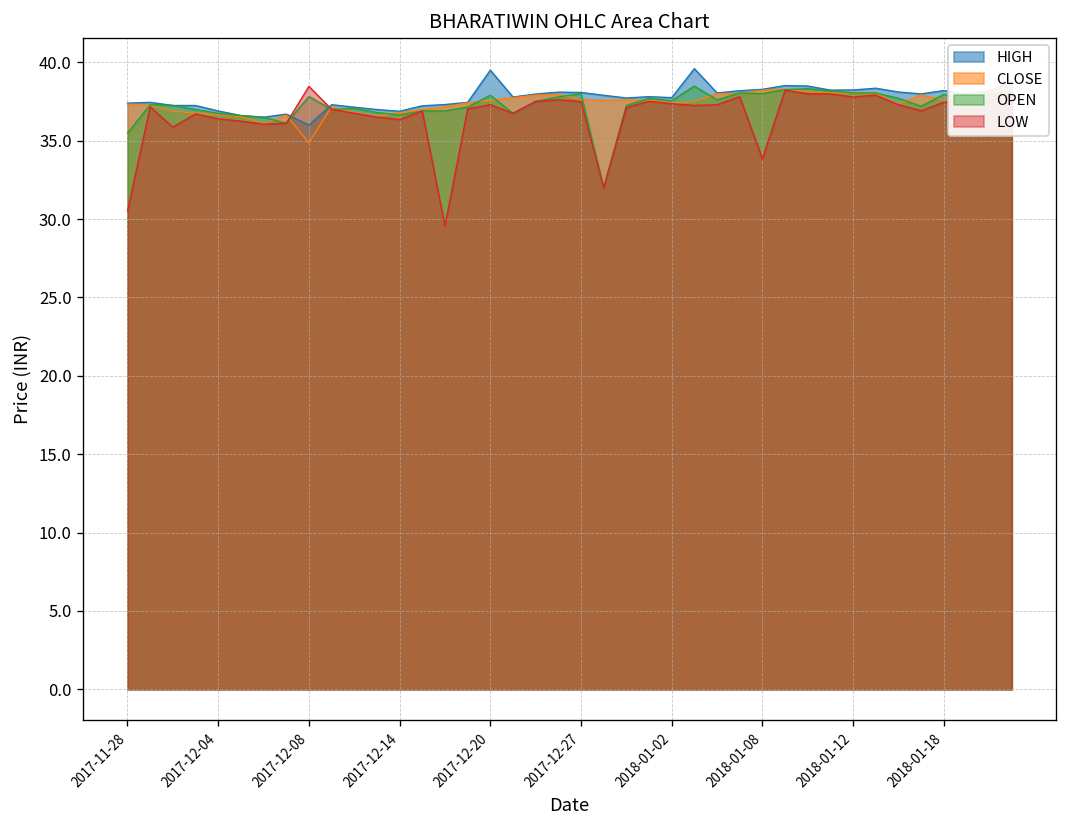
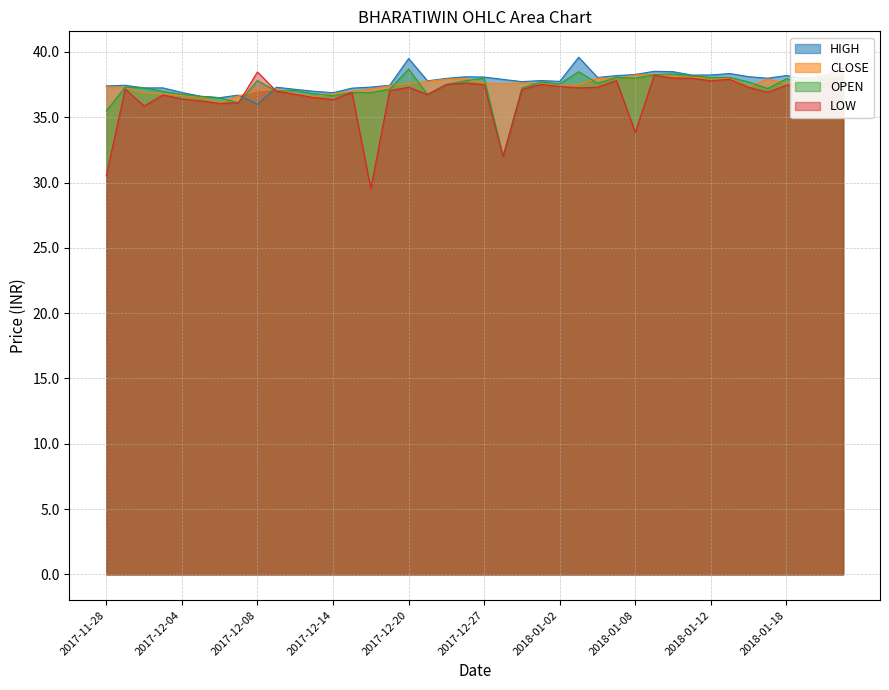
CLOSE, 2017-12-08: 34.9 -> 37.0
OPEN, 2017-12-20: 37.9 -> 38.7
